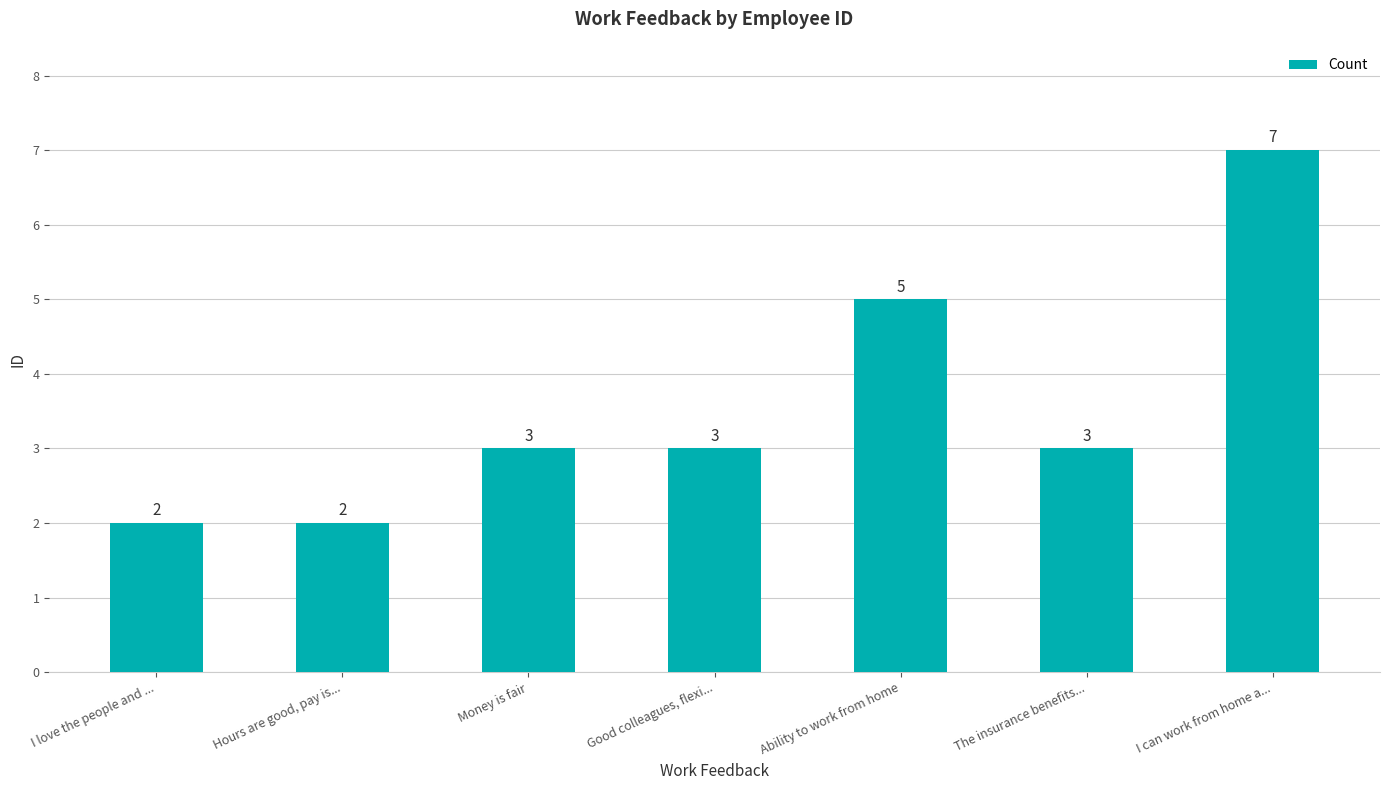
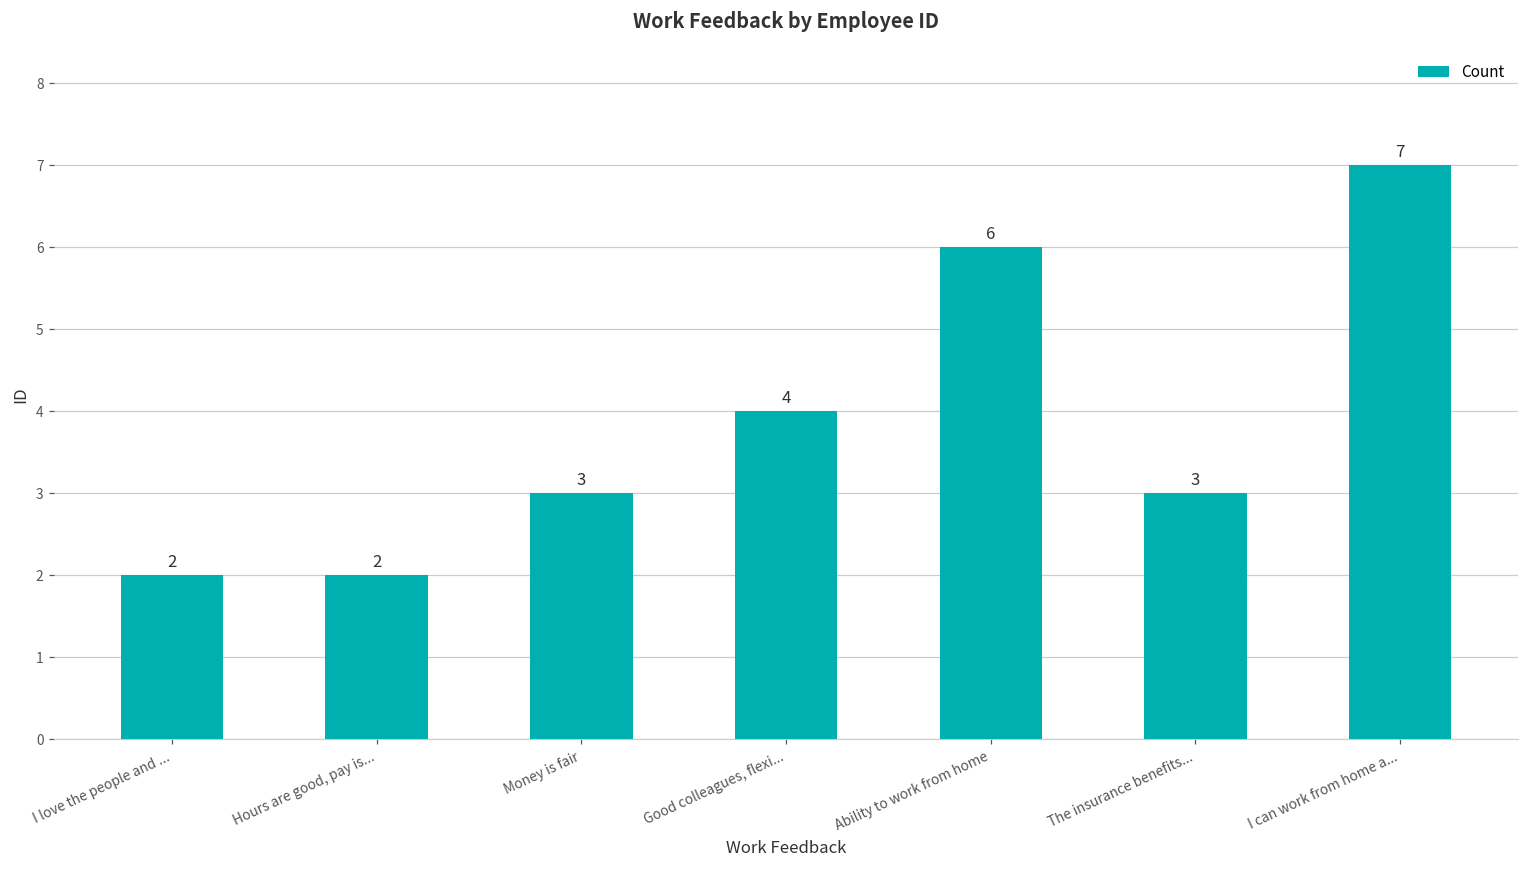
Good colleagues, flexi...: 3 -> 4
Ability to work from home: 5 -> 6
